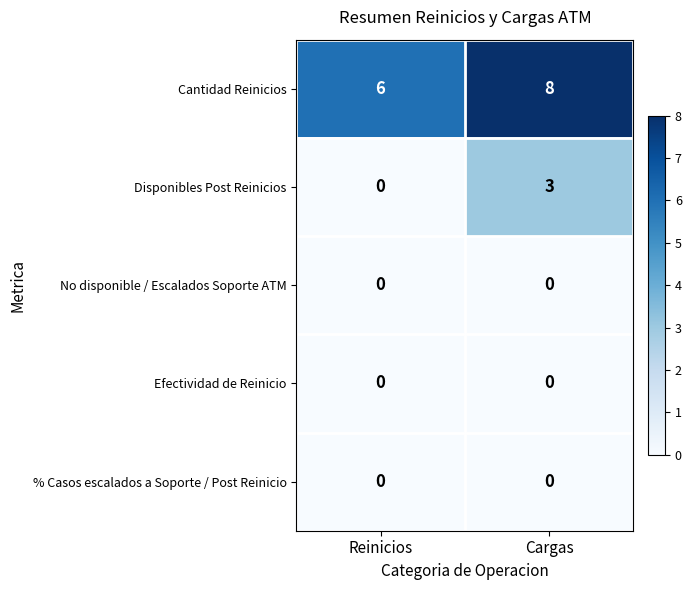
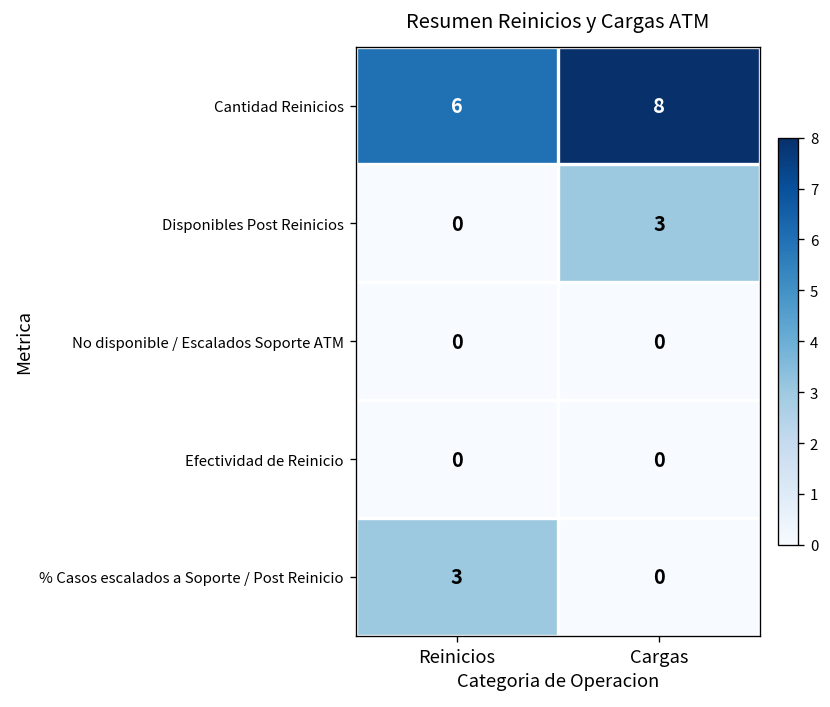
% Casos escalados a Soporte / Post Reinicio, Reinicios: 0 -> 3
